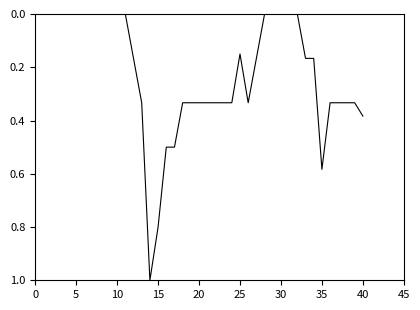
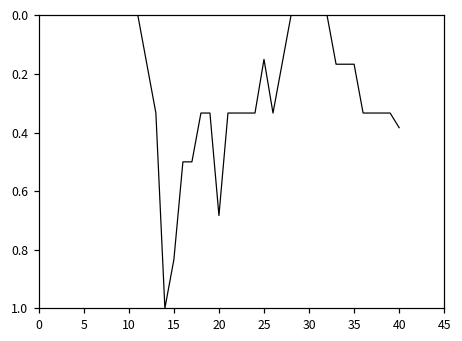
15: 0.80 -> 0.83
20: 0.33 -> 0.68
35: 0.58 -> 0.17
